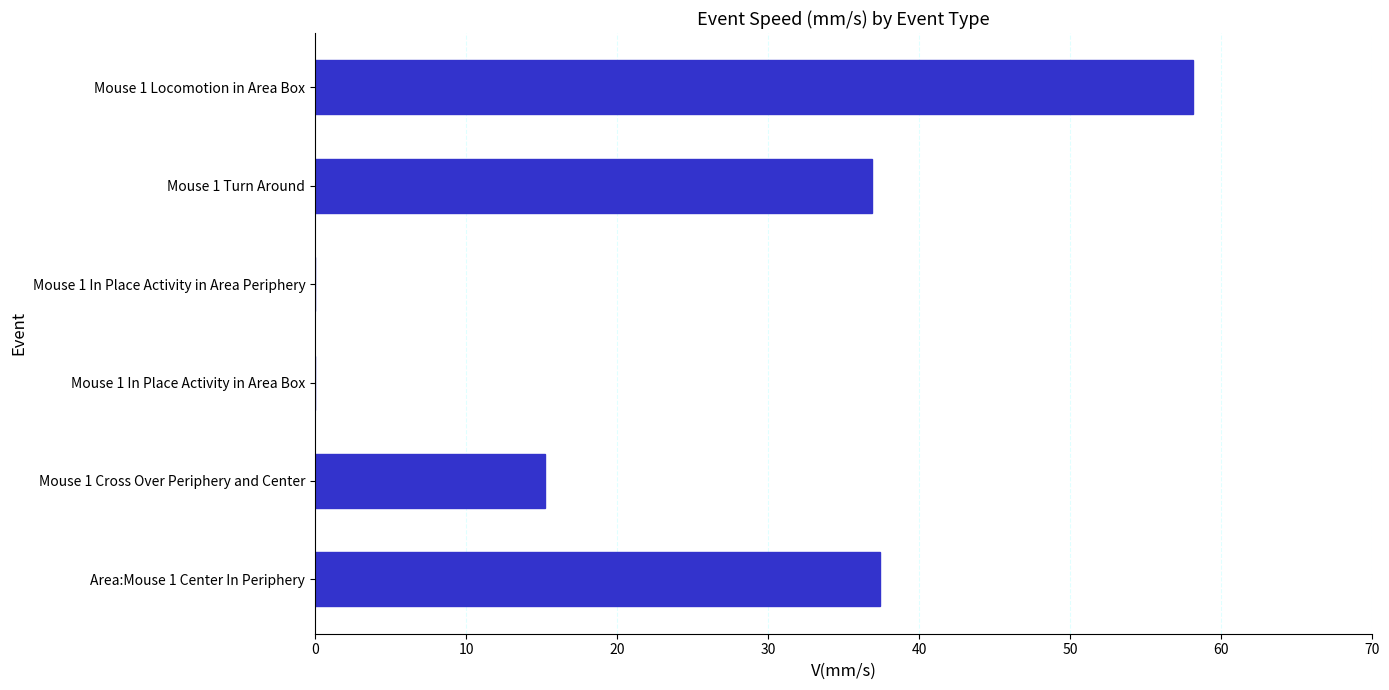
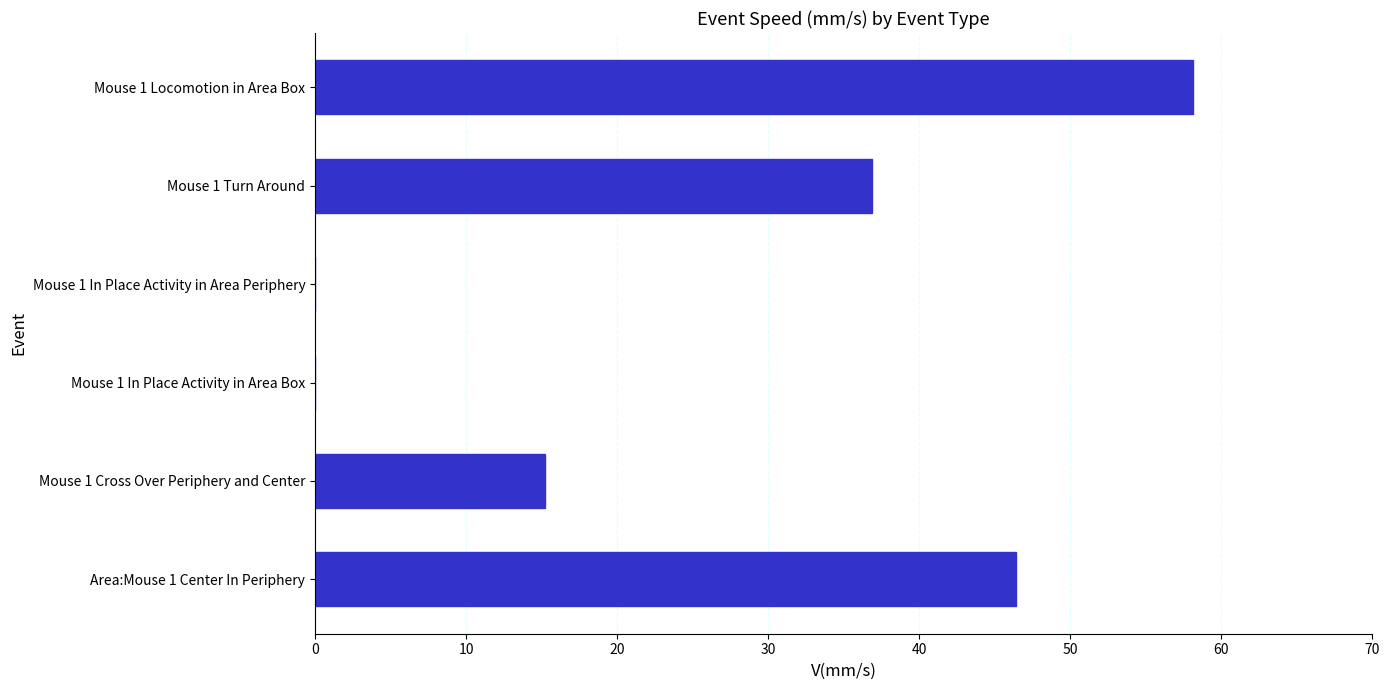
Area:Mouse 1 Center In Periphery: 37.4 -> 46.4
